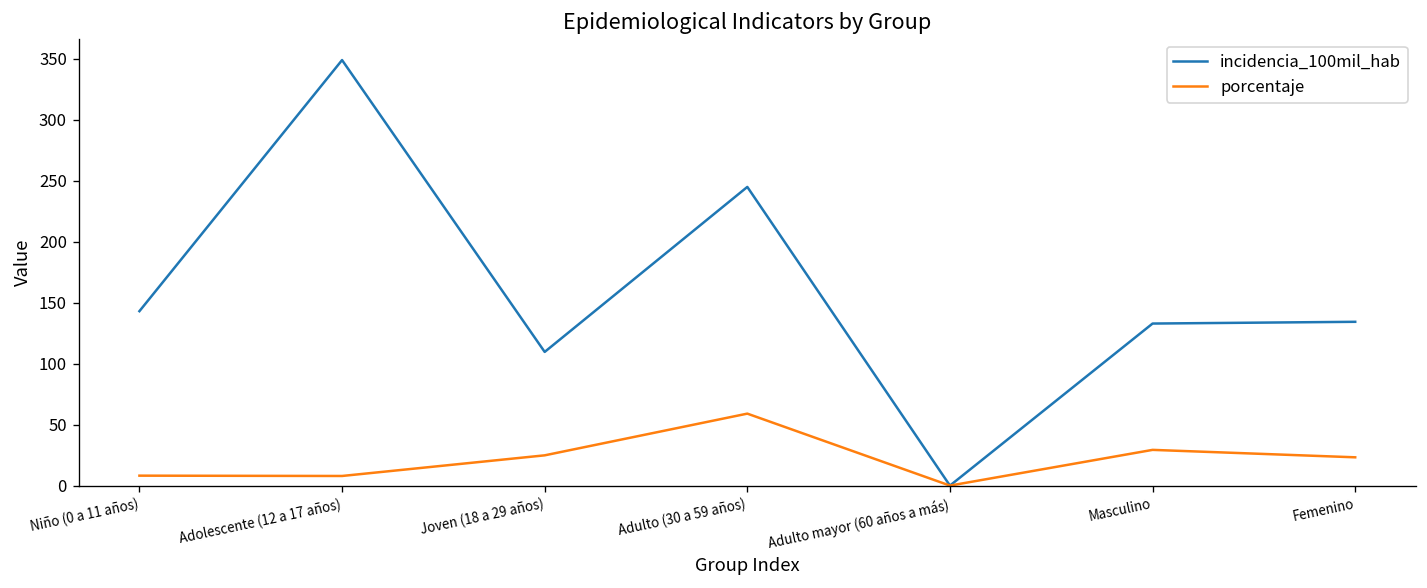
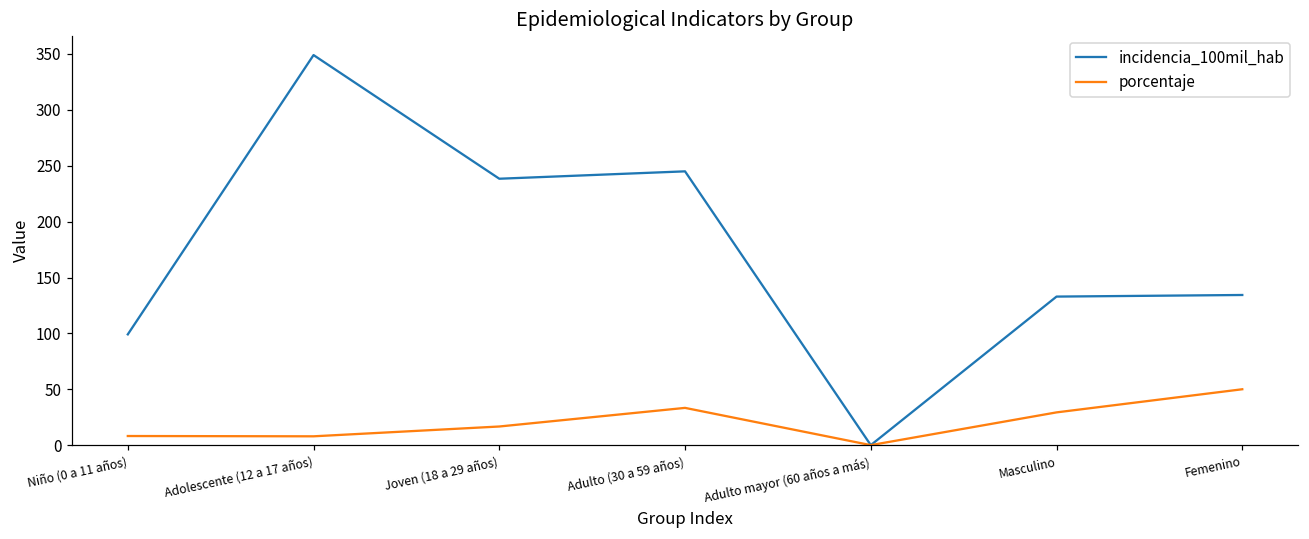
incidencia_100mil_hab, Niño (0 a 11 años): 143 -> 99
incidencia_100mil_hab, Joven (18 a 29 años): 110 -> 238
porcentaje, Joven (18 a 29 años): 25 -> 17
porcentaje, Adulto (30 a 59 años): 59 -> 33
porcentaje, Femenino: 23 -> 50
